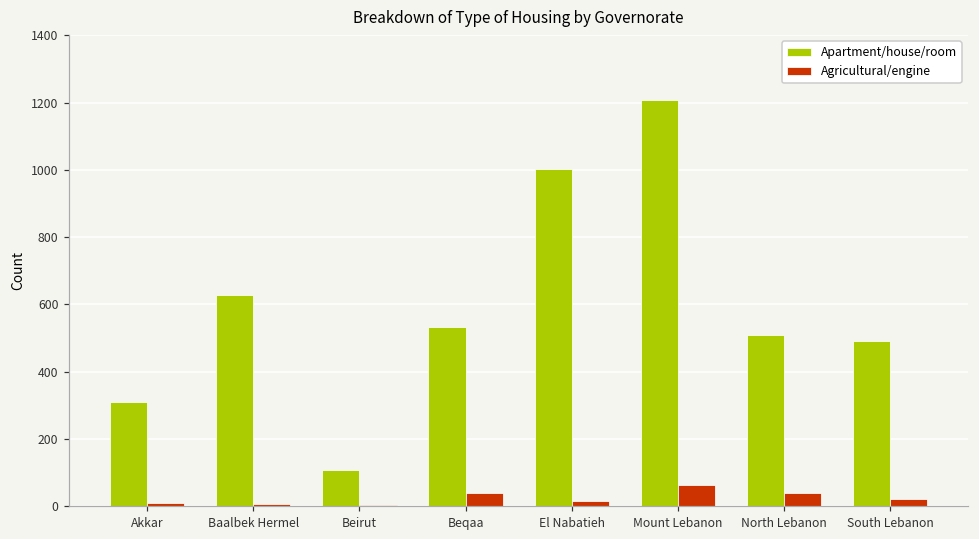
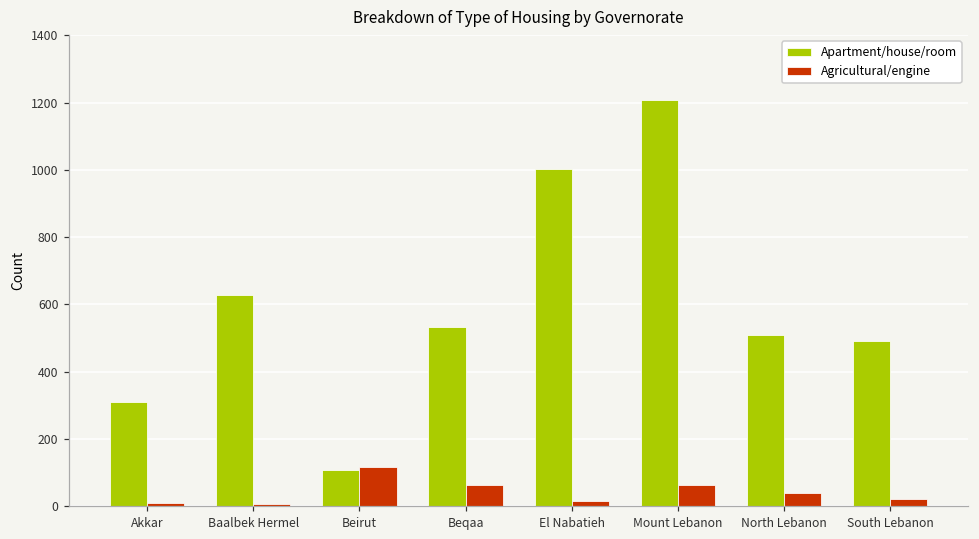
Agricultural/engine, Beirut: 0 -> 120
Agricultural/engine, Beqaa: 40 -> 60
